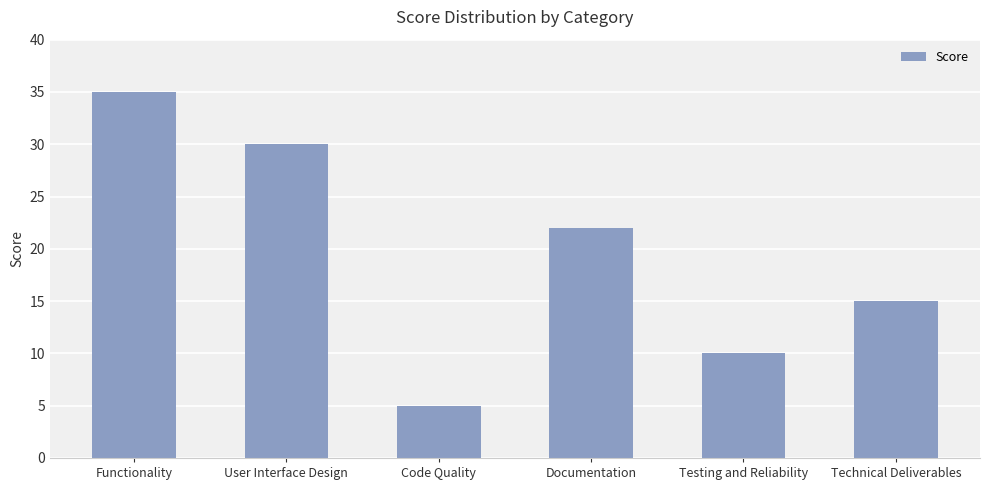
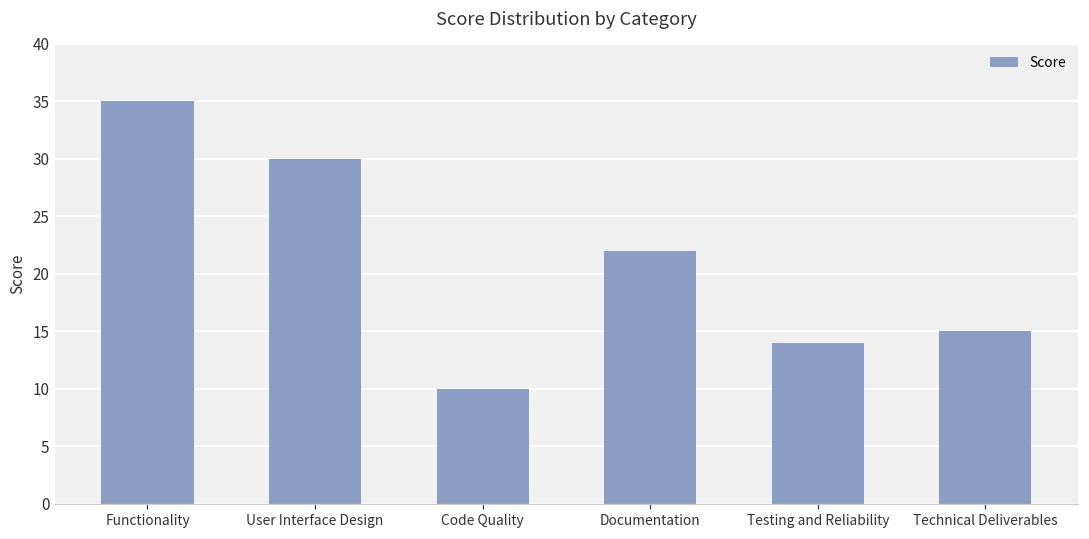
Code Quality: 5 -> 10
Testing and Reliability: 10 -> 14
